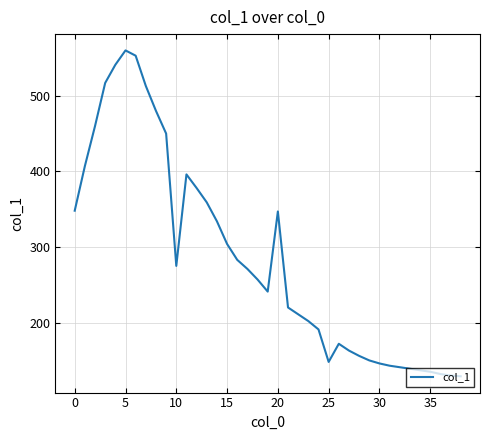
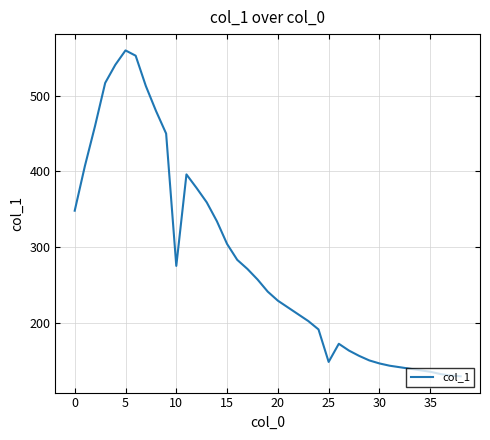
20: 350 -> 230
